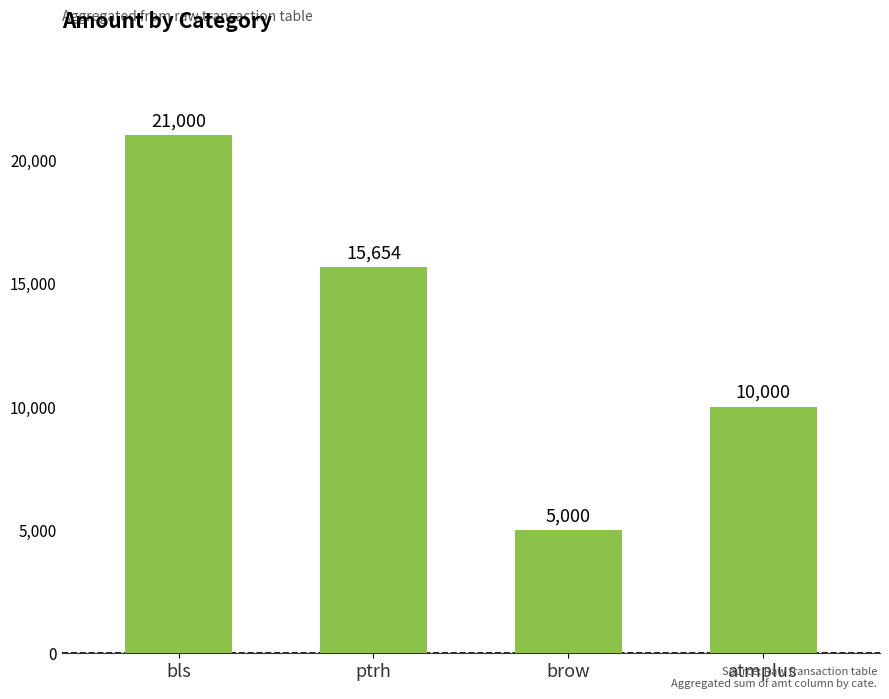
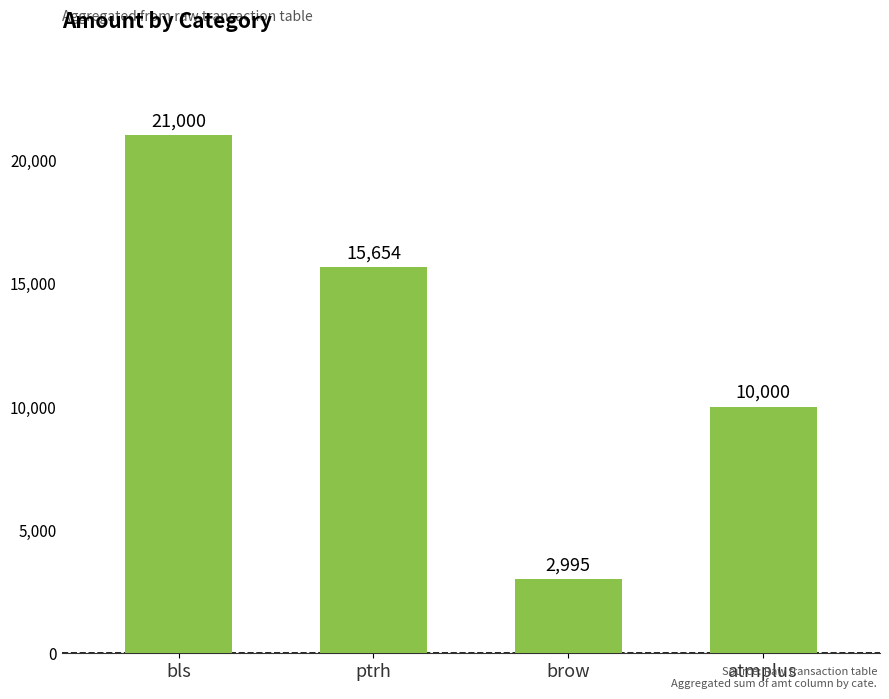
brow: 5,000 -> 2,995
